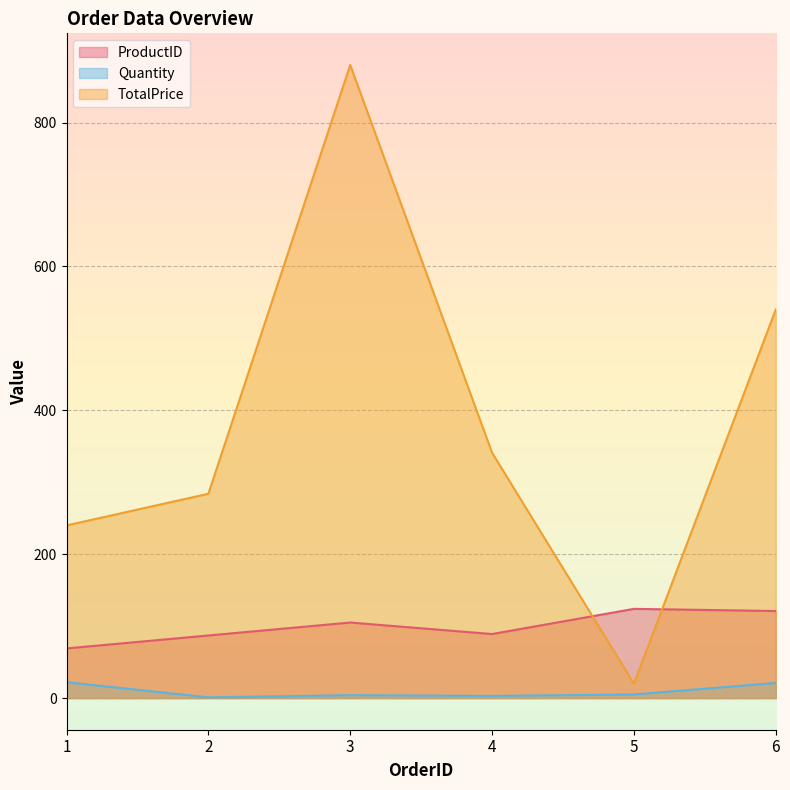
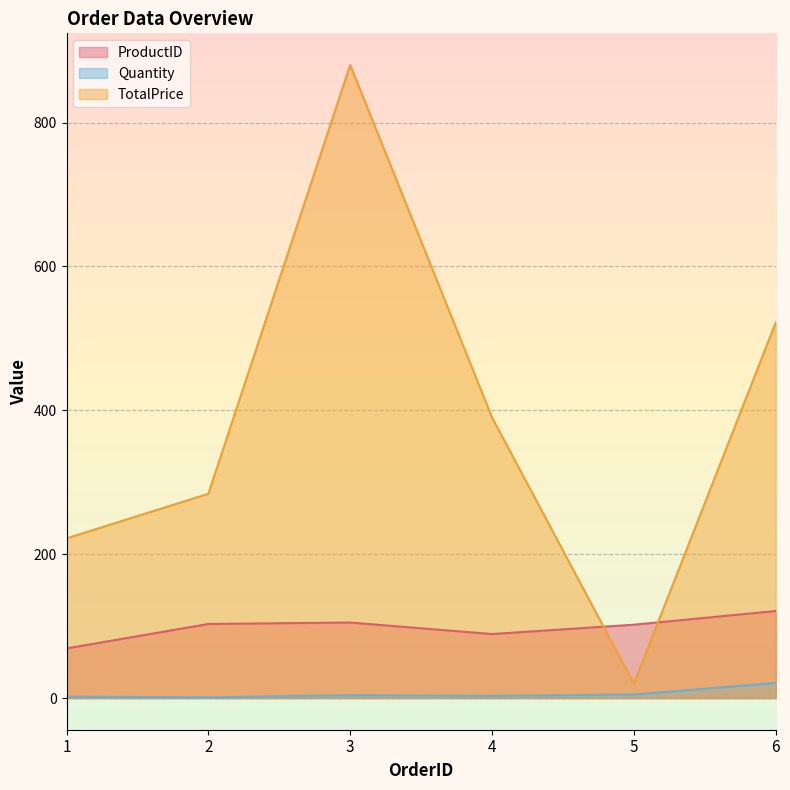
Quantity, 1: 20 -> 0
TotalPrice, 1: 240 -> 220
ProductID, 2: 90 -> 100
TotalPrice, 4: 340 -> 390
ProductID, 5: 120 -> 100
TotalPrice, 6: 540 -> 520
